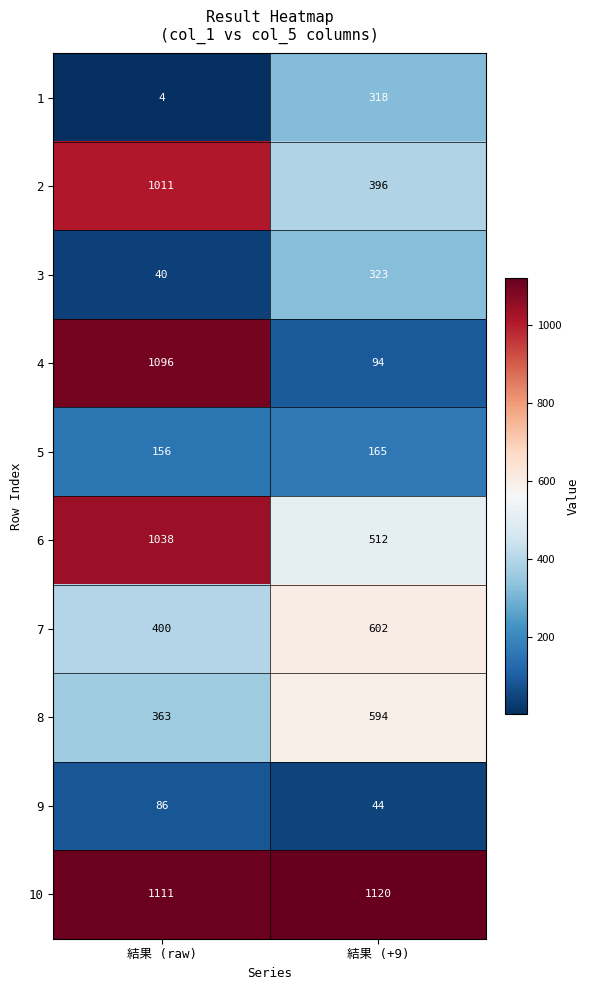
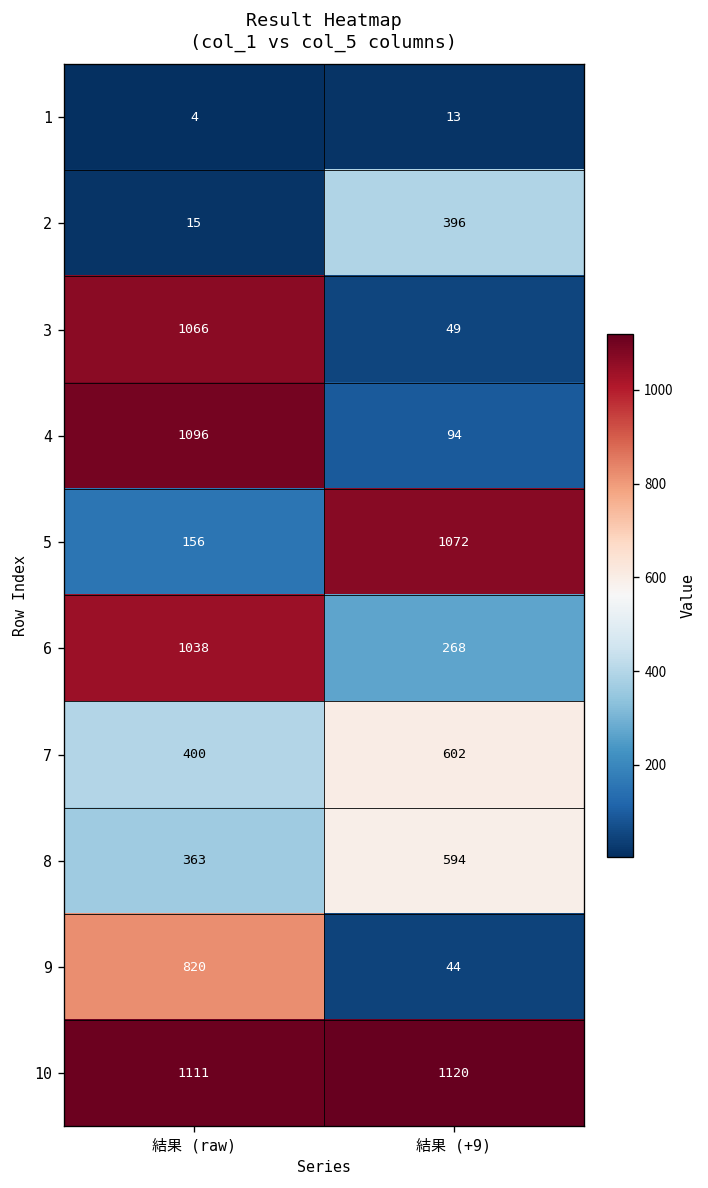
1, 結果 (+9): 318 -> 13
2, 結果 (raw): 1011 -> 15
3, 結果 (raw): 40 -> 1066
3, 結果 (+9): 323 -> 49
5, 結果 (+9): 165 -> 1072
6, 結果 (+9): 512 -> 268
9, 結果 (raw): 86 -> 820
